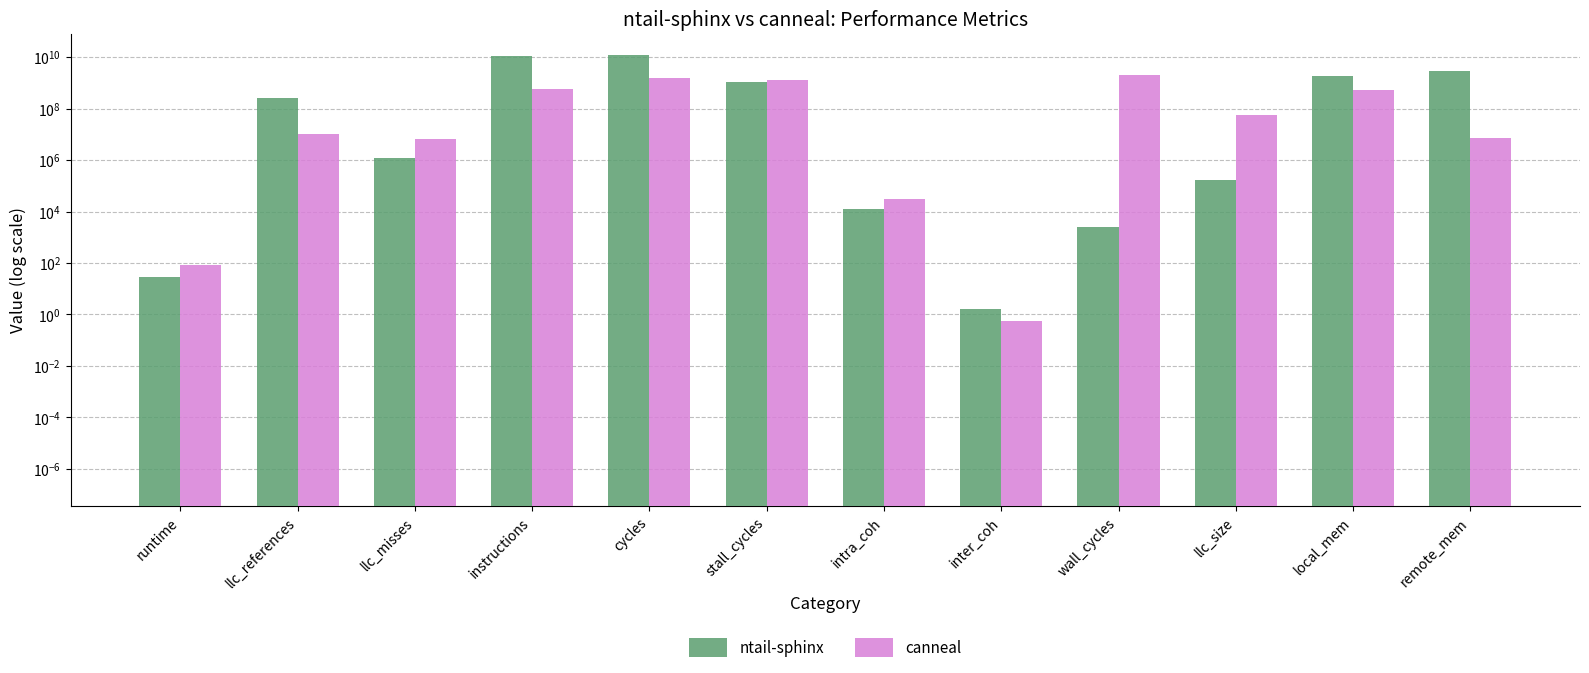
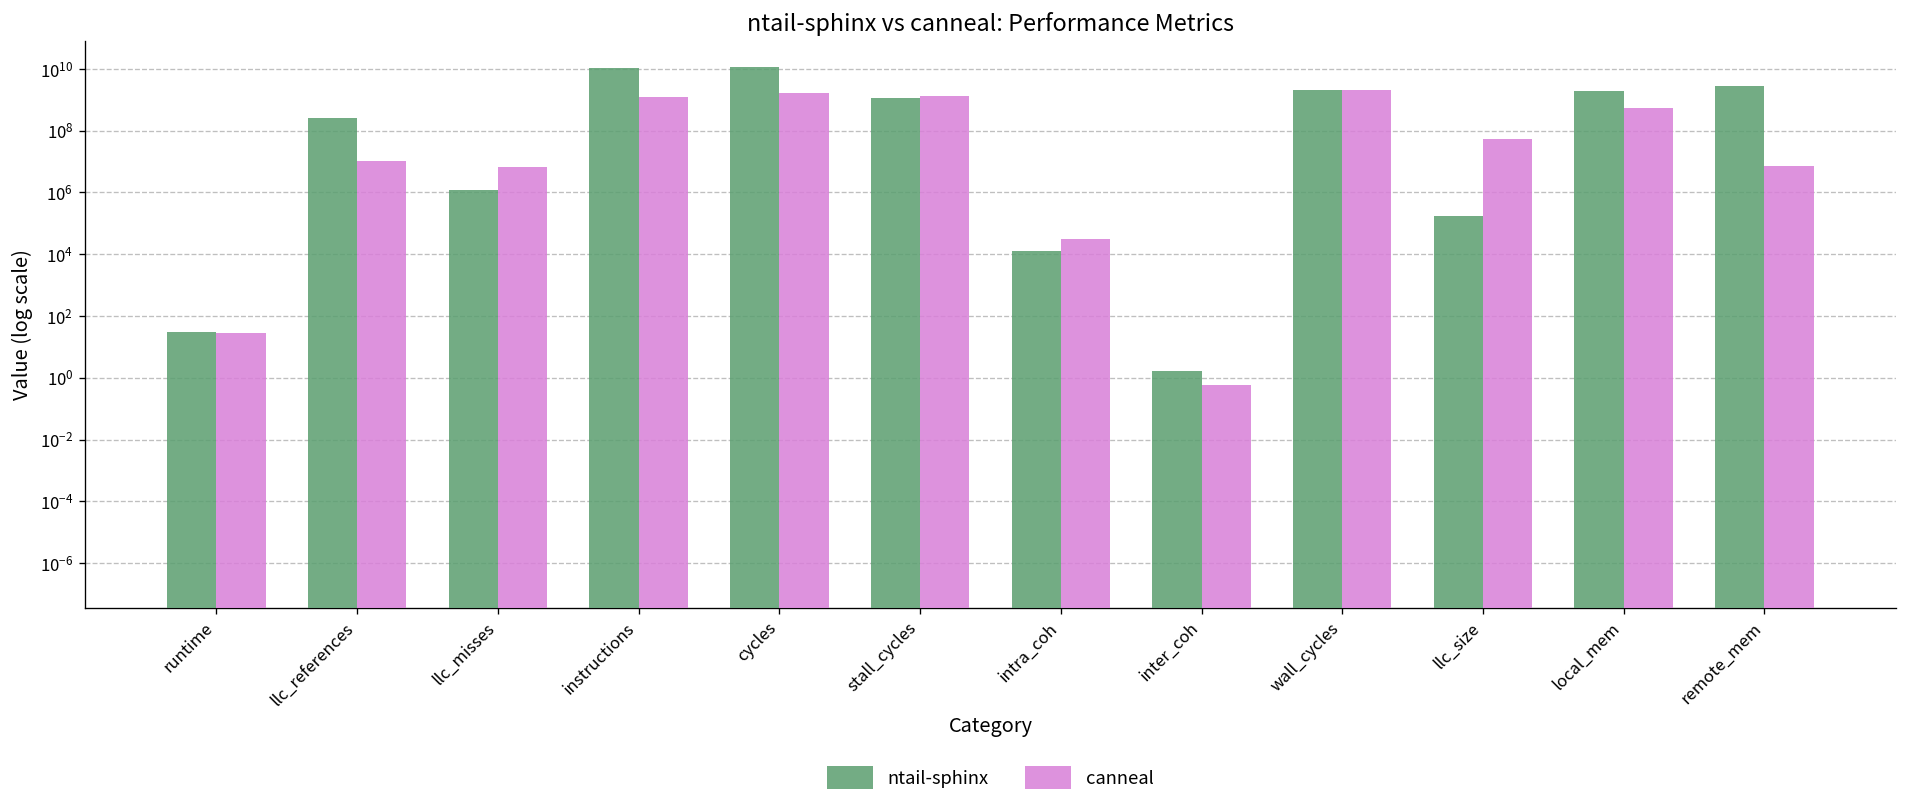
canneal, runtime: 80 -> 30
canneal, instructions: 600000000 -> 1000000000
ntail-sphinx, wall_cycles: 2000 -> 2000000000
